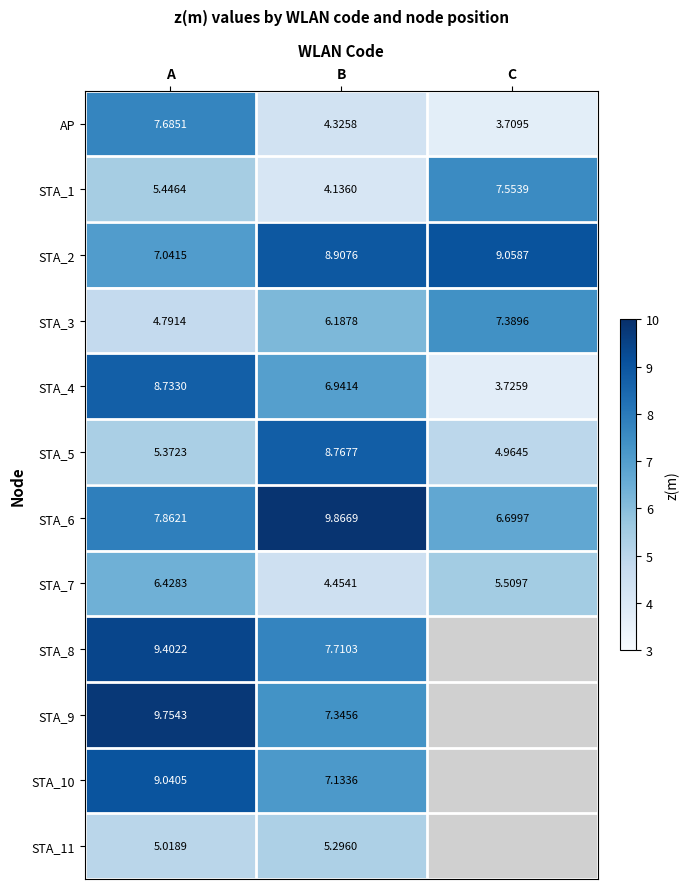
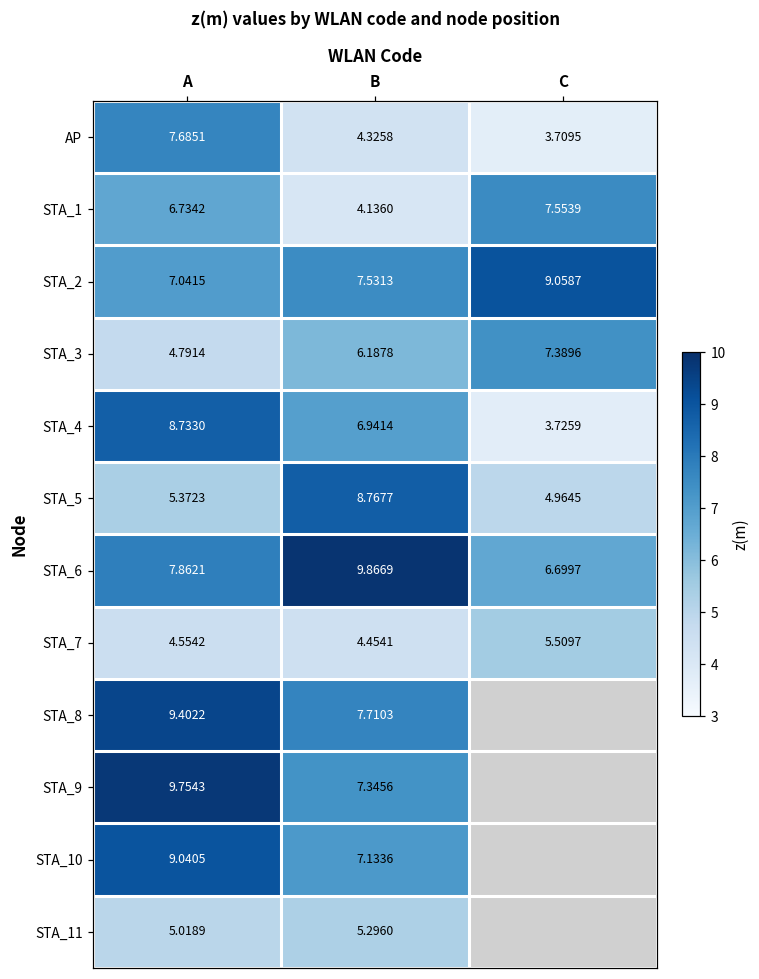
STA_1, A: 5.4464 -> 6.7342
STA_2, B: 8.9076 -> 7.5313
STA_7, A: 6.4283 -> 4.5542
